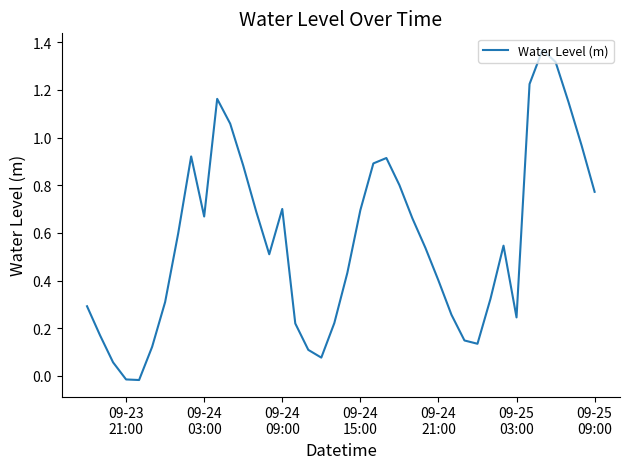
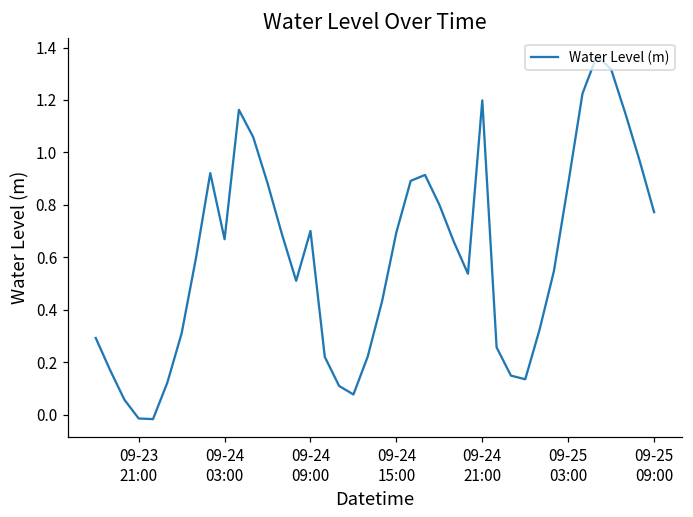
09-24 21:00: 0.40 -> 1.20
09-25 03:00: 0.25 -> 0.88
